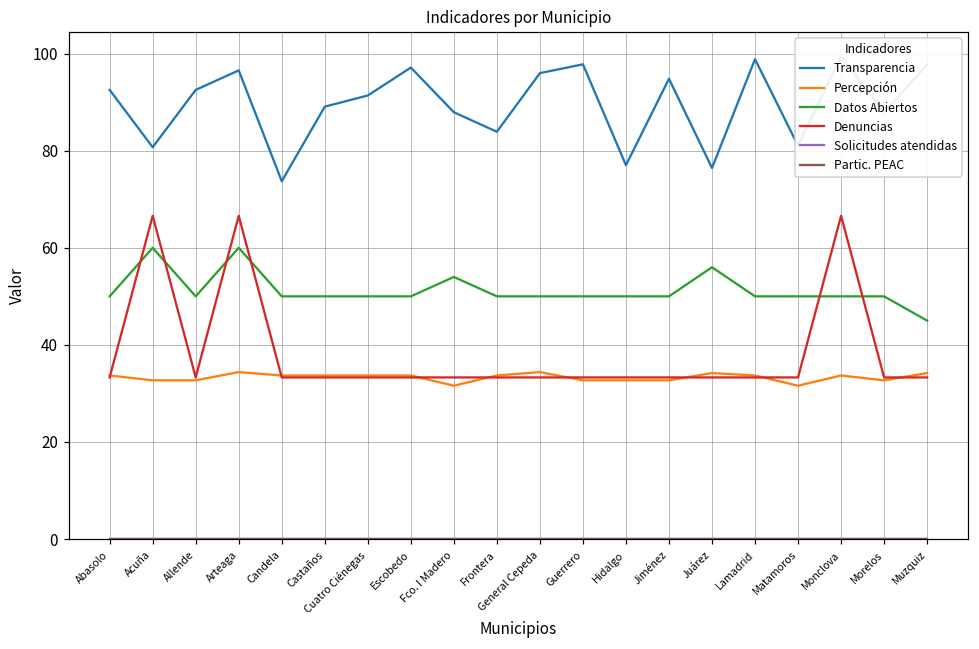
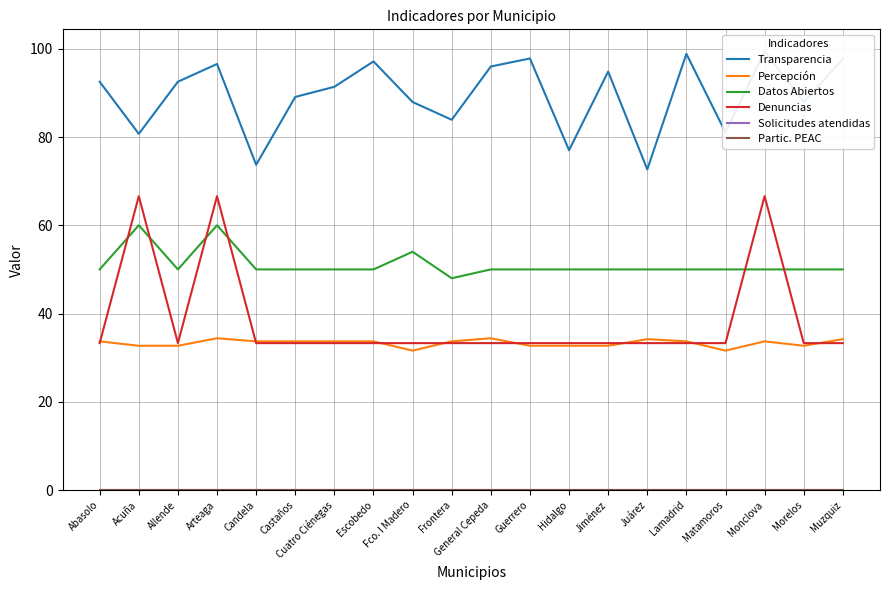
Datos Abiertos, Frontera: 50 -> 48
Transparencia, Juárez: 76 -> 73
Datos Abiertos, Juárez: 56 -> 50
Datos Abiertos, Muzquiz: 45 -> 50
